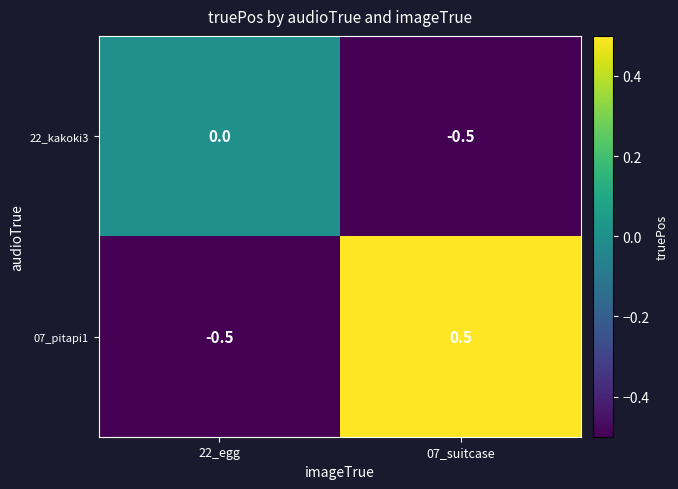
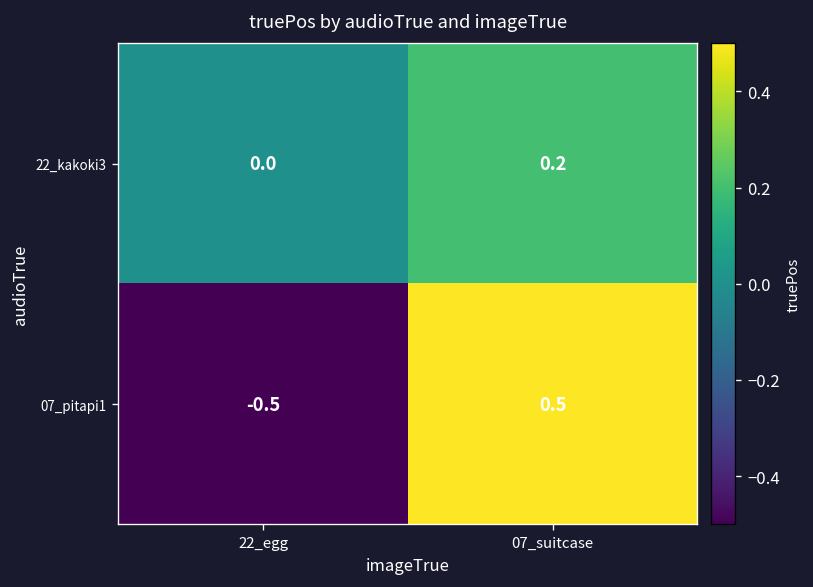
22_kakoki3, 07_suitcase: -0.5 -> 0.2
